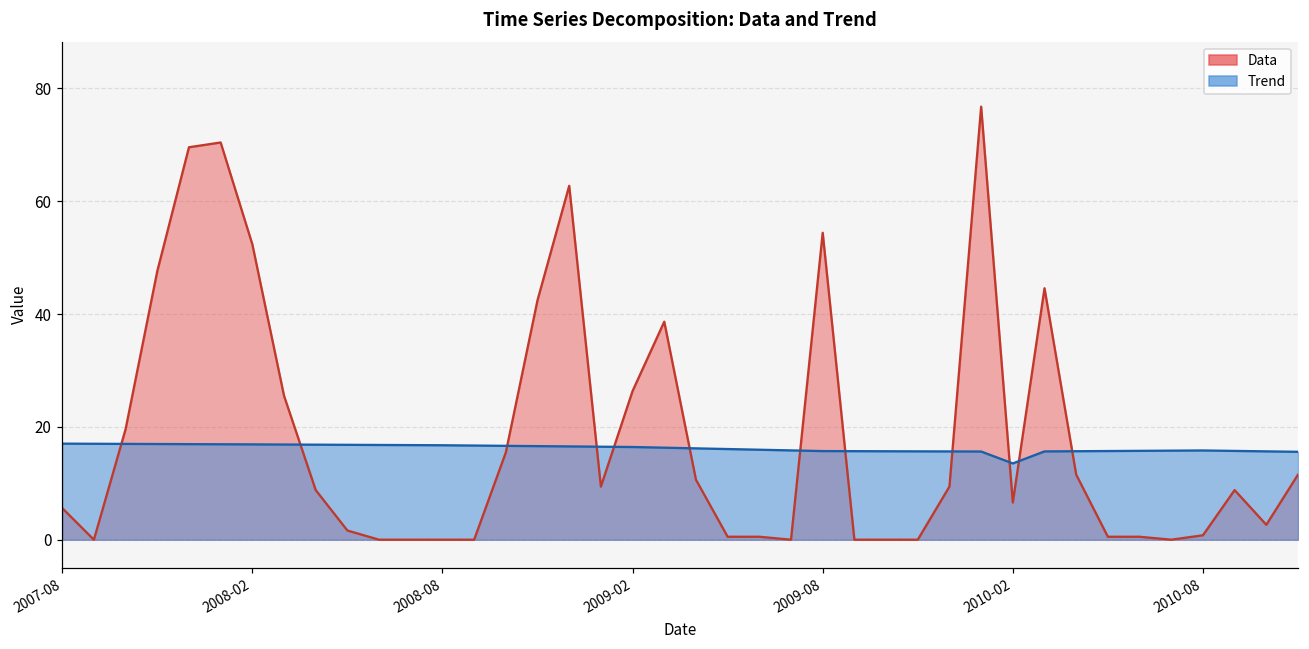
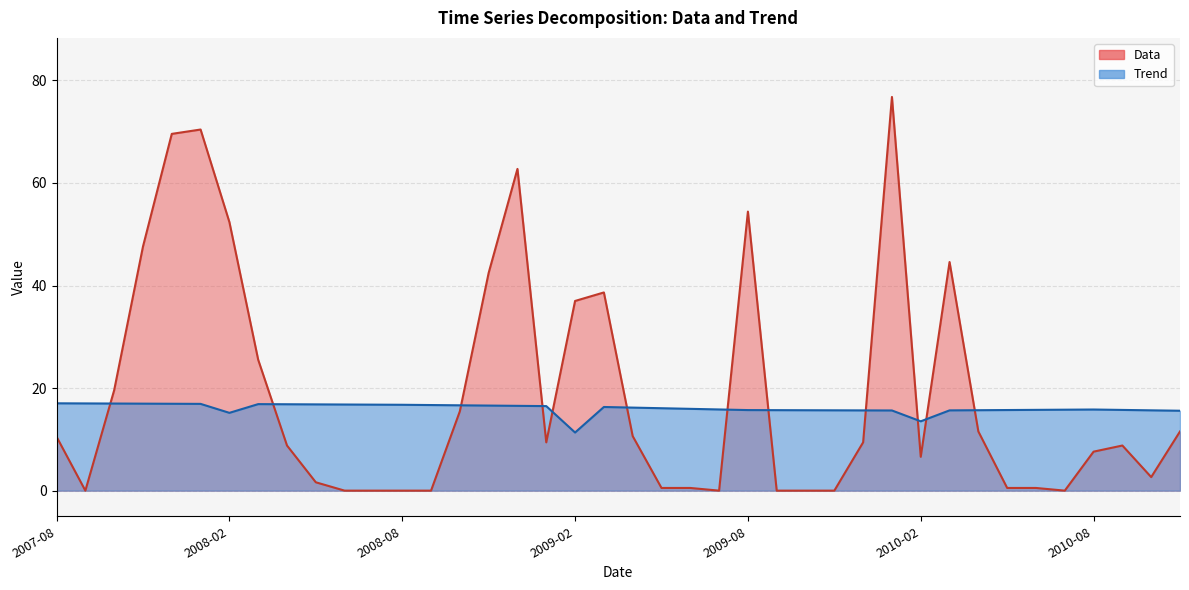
Data, 2007-08: 6 -> 11
Trend, 2008-02: 17 -> 15
Data, 2009-02: 26 -> 37
Trend, 2009-02: 16 -> 11
Data, 2010-08: 1 -> 8
